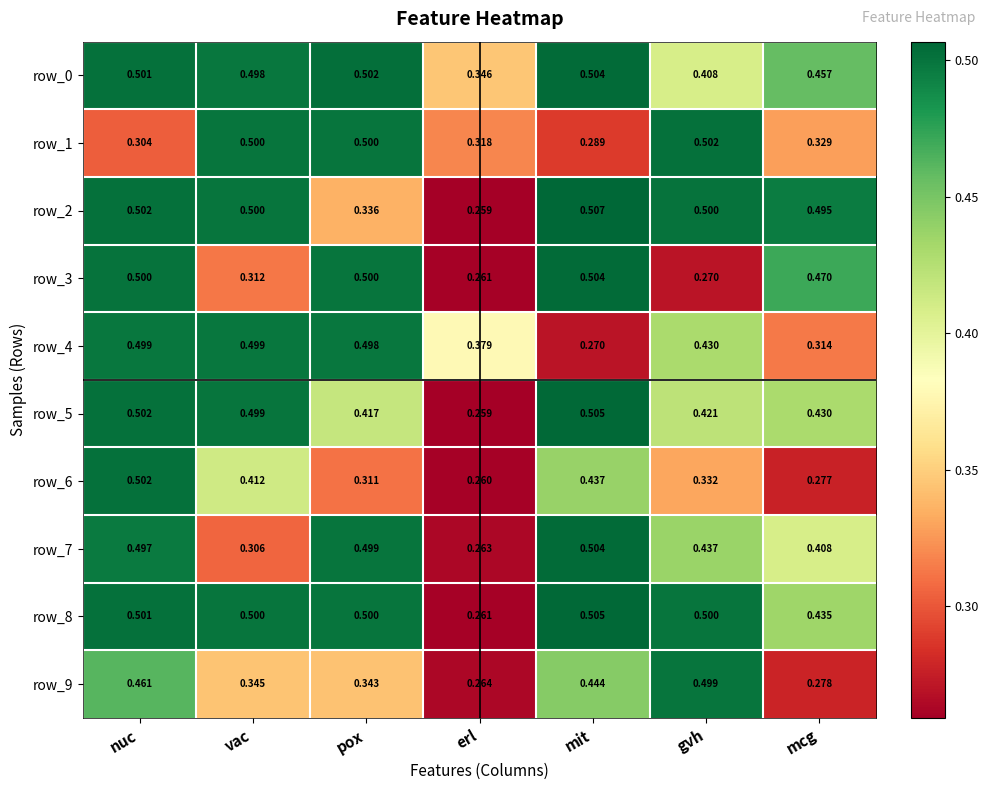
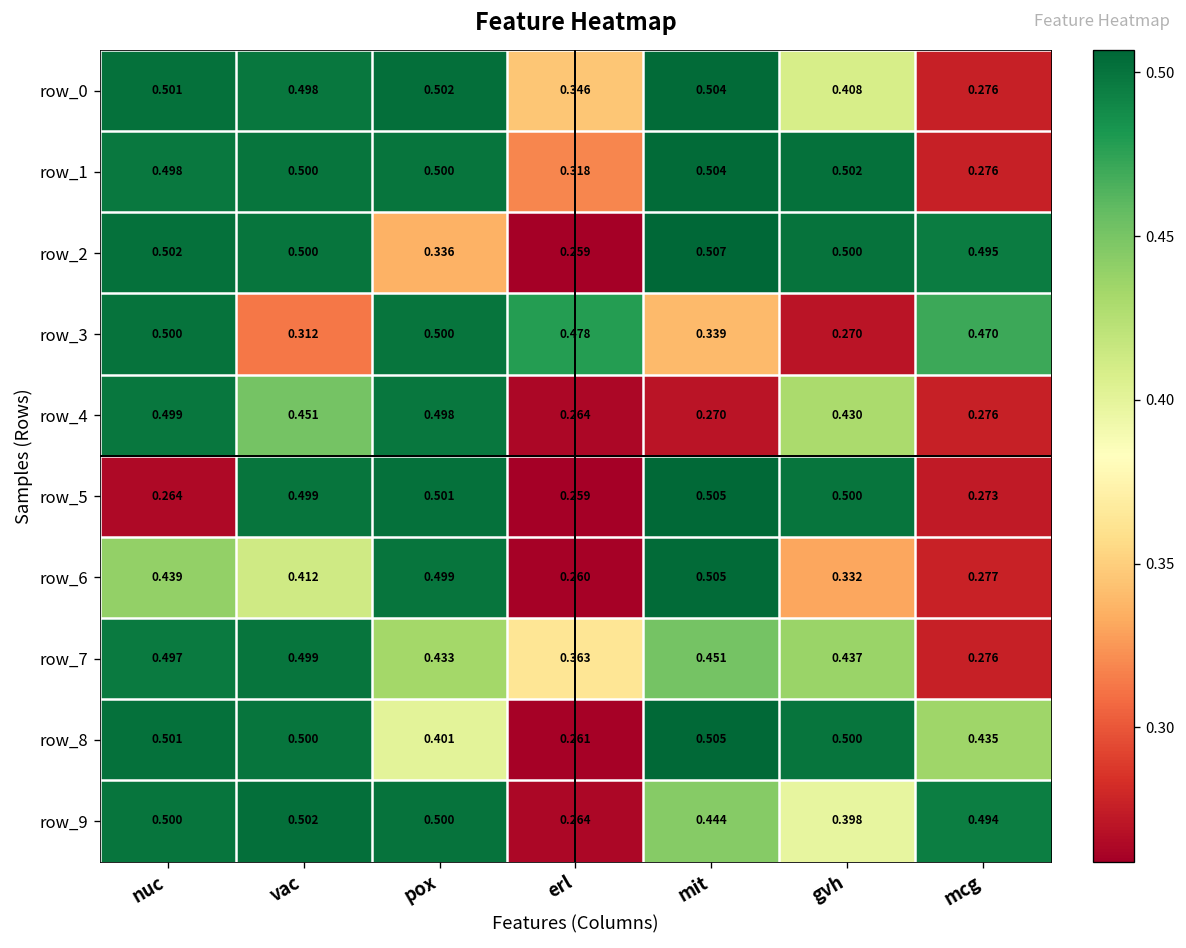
row_0, mcg: 0.457 -> 0.276
row_1, nuc: 0.304 -> 0.498
row_1, mit: 0.289 -> 0.504
row_1, mcg: 0.329 -> 0.276
row_3, erl: 0.261 -> 0.478
row_3, mit: 0.504 -> 0.339
row_4, vac: 0.499 -> 0.451
row_4, erl: 0.379 -> 0.264
row_4, mcg: 0.314 -> 0.276
row_5, nuc: 0.502 -> 0.264
row_5, pox: 0.417 -> 0.501
row_5, gvh: 0.421 -> 0.500
row_5, mcg: 0.430 -> 0.273
row_6, nuc: 0.502 -> 0.439
row_6, pox: 0.311 -> 0.499
row_6, mit: 0.437 -> 0.505
row_7, vac: 0.306 -> 0.499
row_7, pox: 0.499 -> 0.433
row_7, erl: 0.263 -> 0.363
row_7, mit: 0.504 -> 0.451
row_7, mcg: 0.408 -> 0.276
row_8, pox: 0.500 -> 0.401
row_9, nuc: 0.461 -> 0.500
row_9, vac: 0.345 -> 0.502
row_9, pox: 0.343 -> 0.500
row_9, gvh: 0.499 -> 0.398
row_9, mcg: 0.278 -> 0.494
